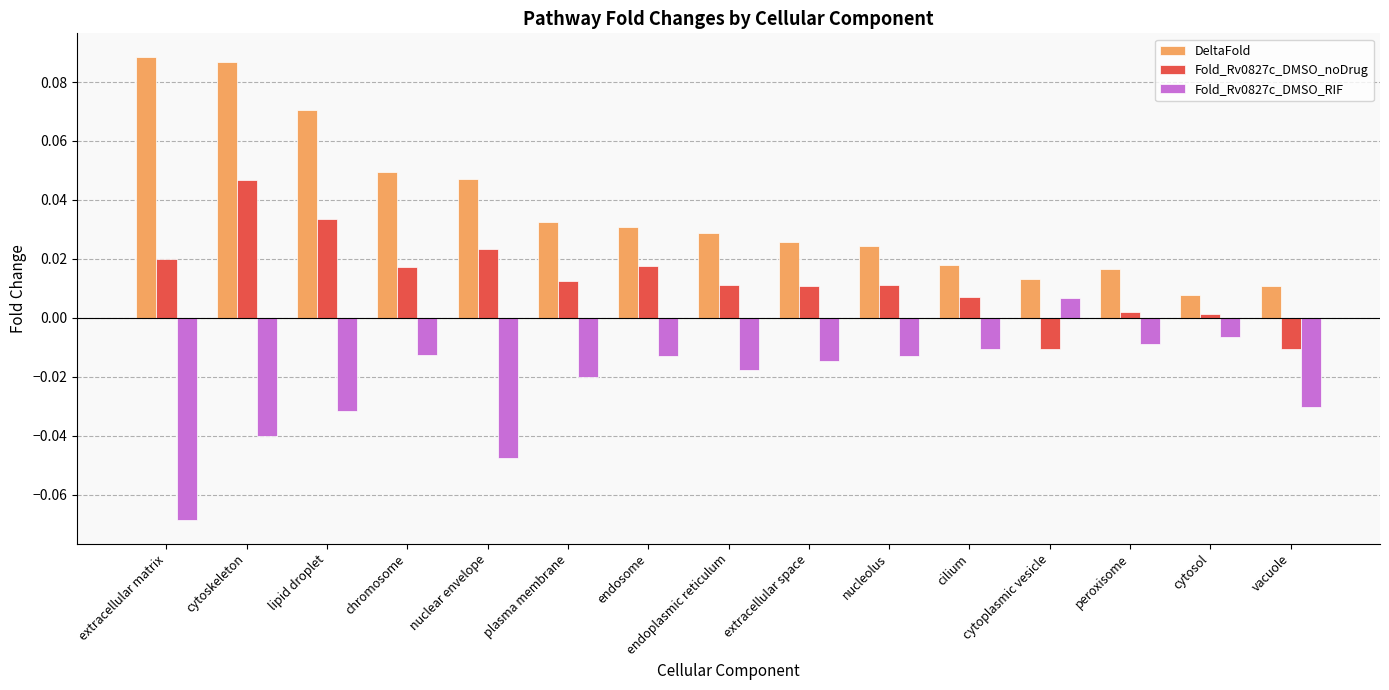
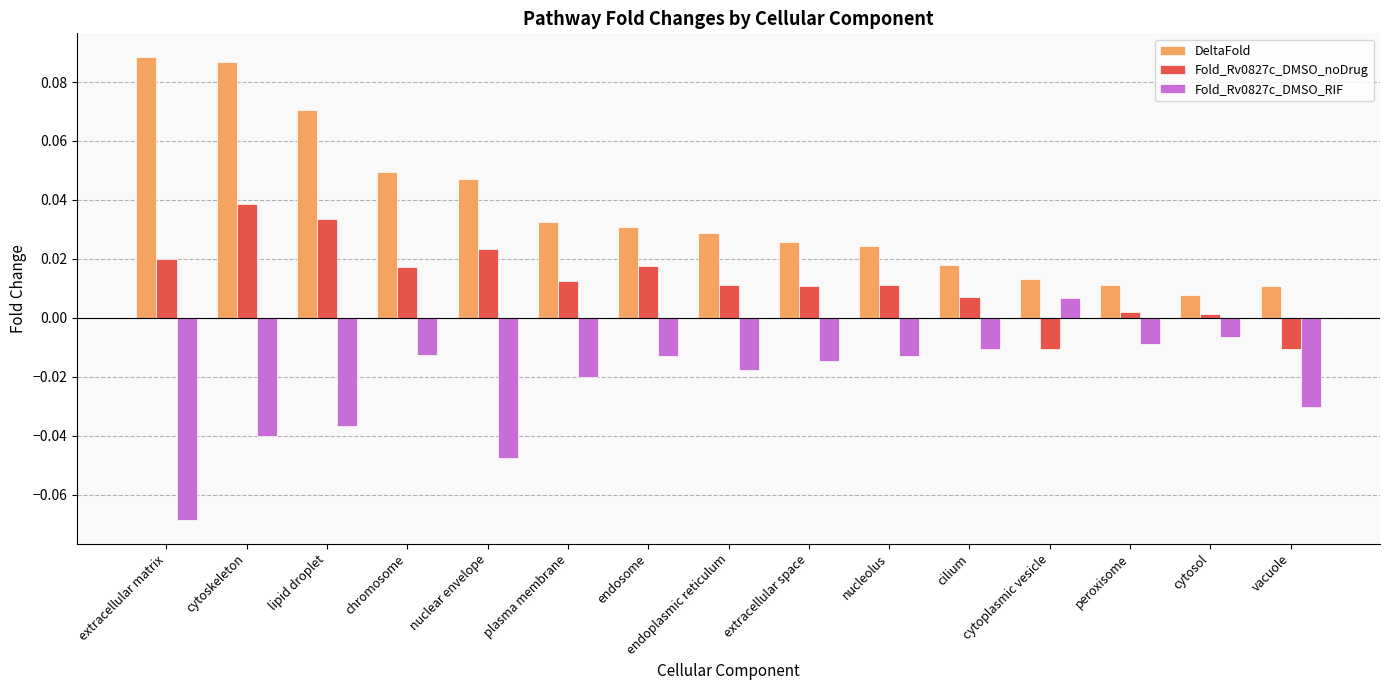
Fold_Rv0827c_DMSO_noDrug, cytoskeleton: 0.047 -> 0.039
Fold_Rv0827c_DMSO_RIF, lipid droplet: -0.032 -> -0.037
DeltaFold, peroxisome: 0.016 -> 0.011
